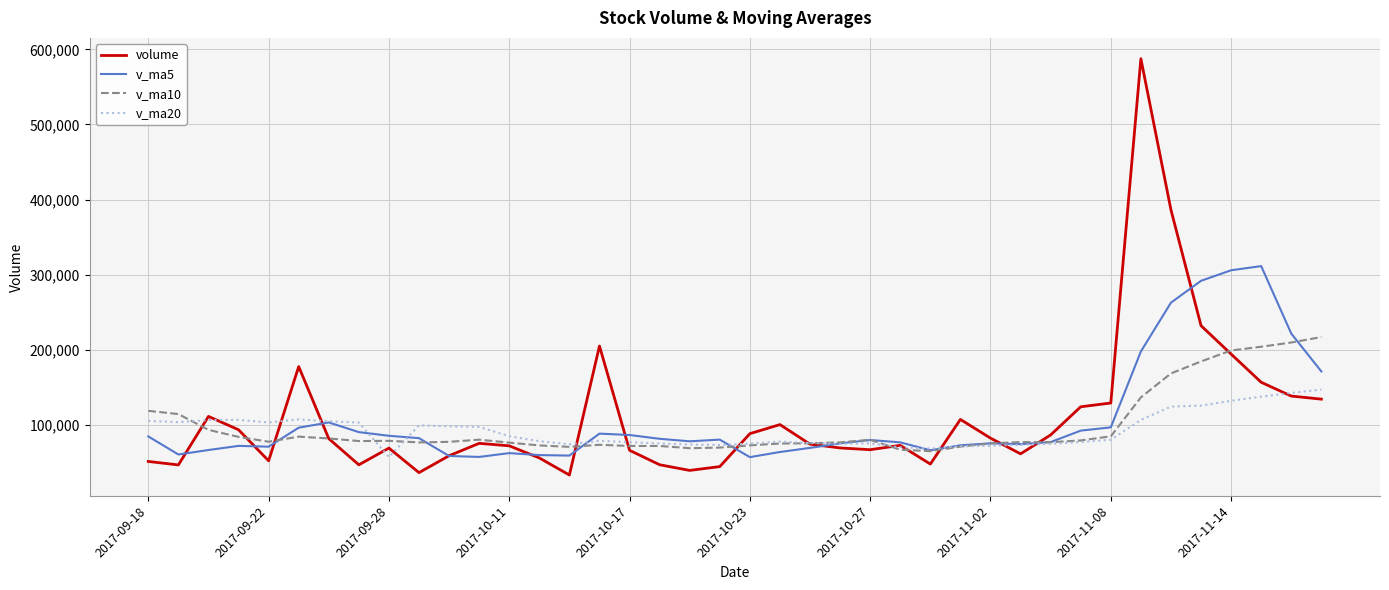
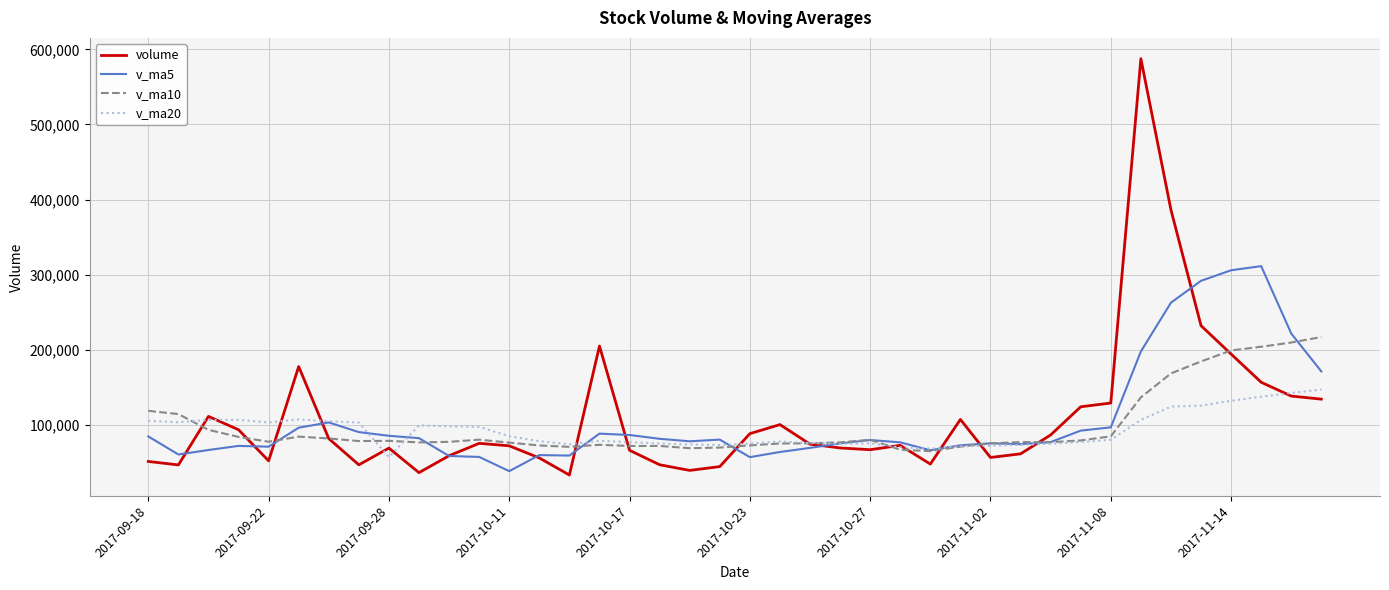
v_ma5, 2017-10-11: 60,000 -> 40,000
volume, 2017-11-02: 80,000 -> 60,000
